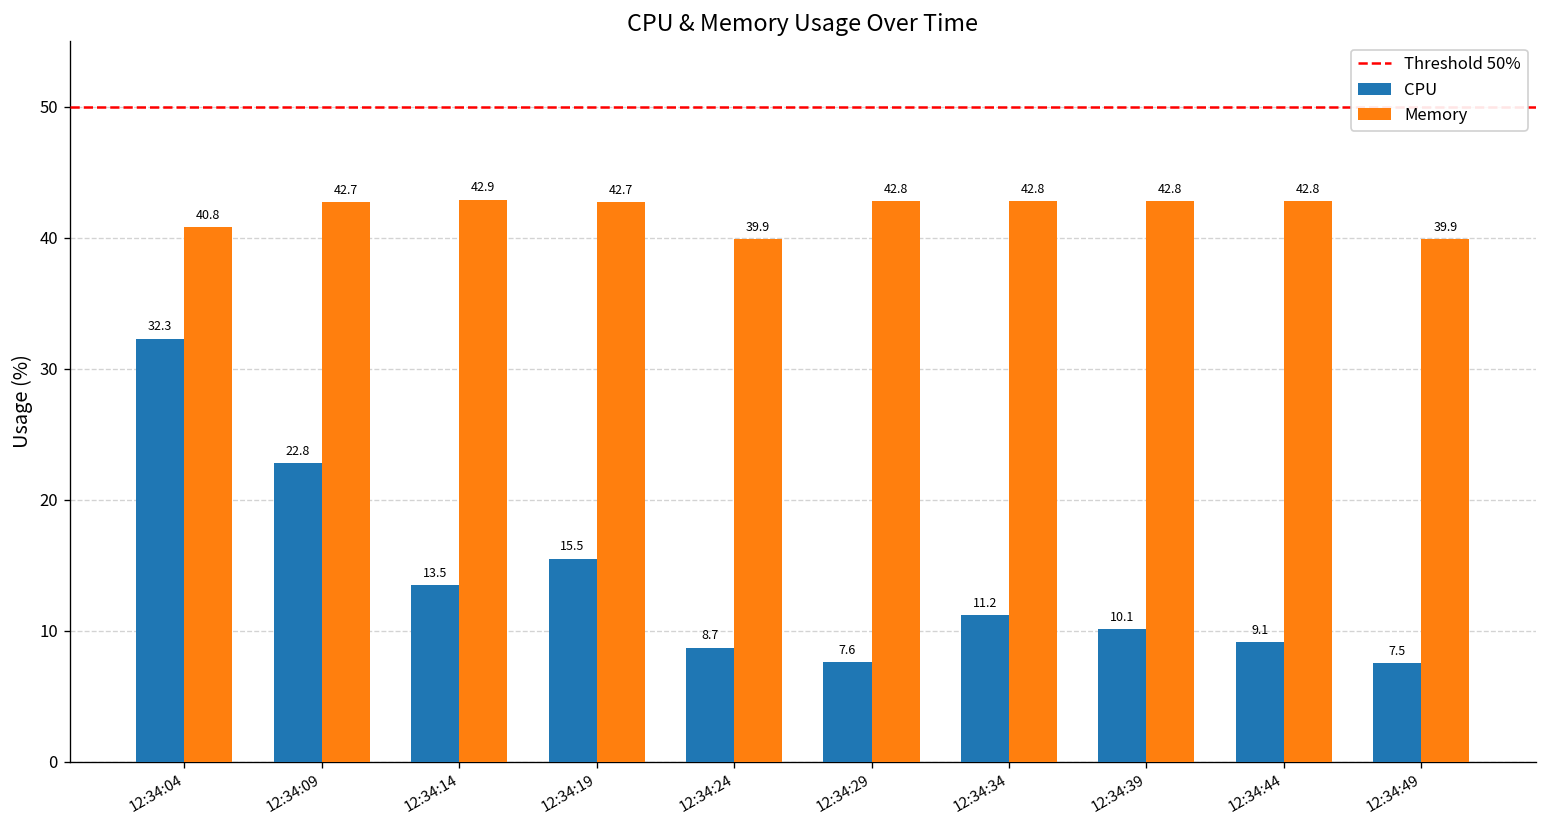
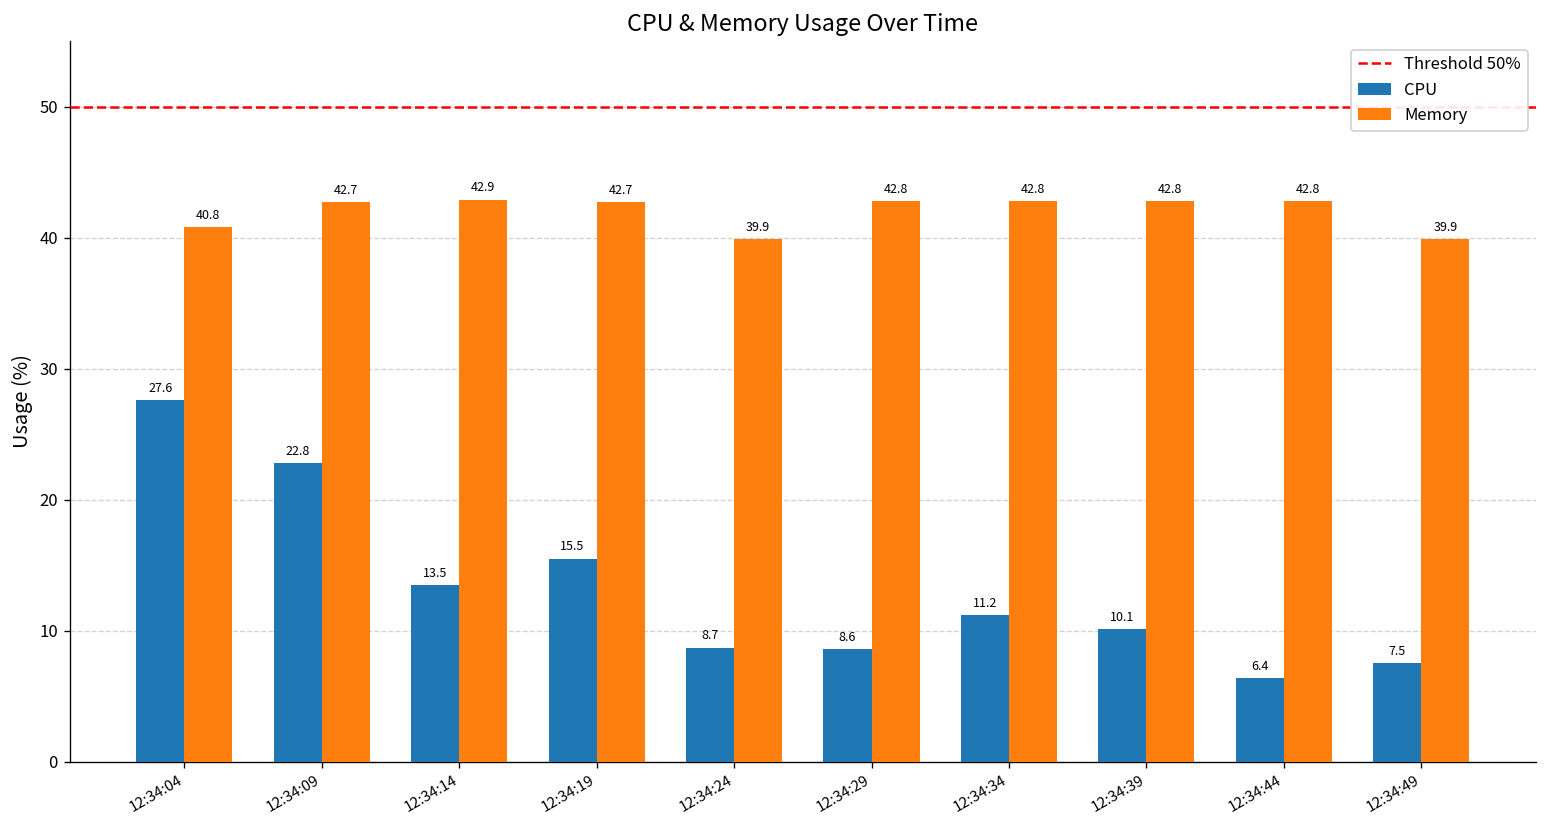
CPU, 12:34:04: 32.3 -> 27.6
CPU, 12:34:29: 7.6 -> 8.6
CPU, 12:34:44: 9.1 -> 6.4
